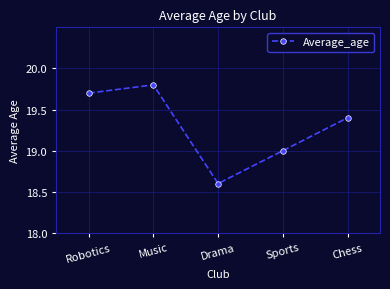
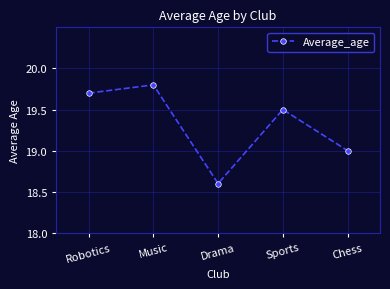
Sports: 19.0 -> 19.5
Chess: 19.4 -> 19.0
